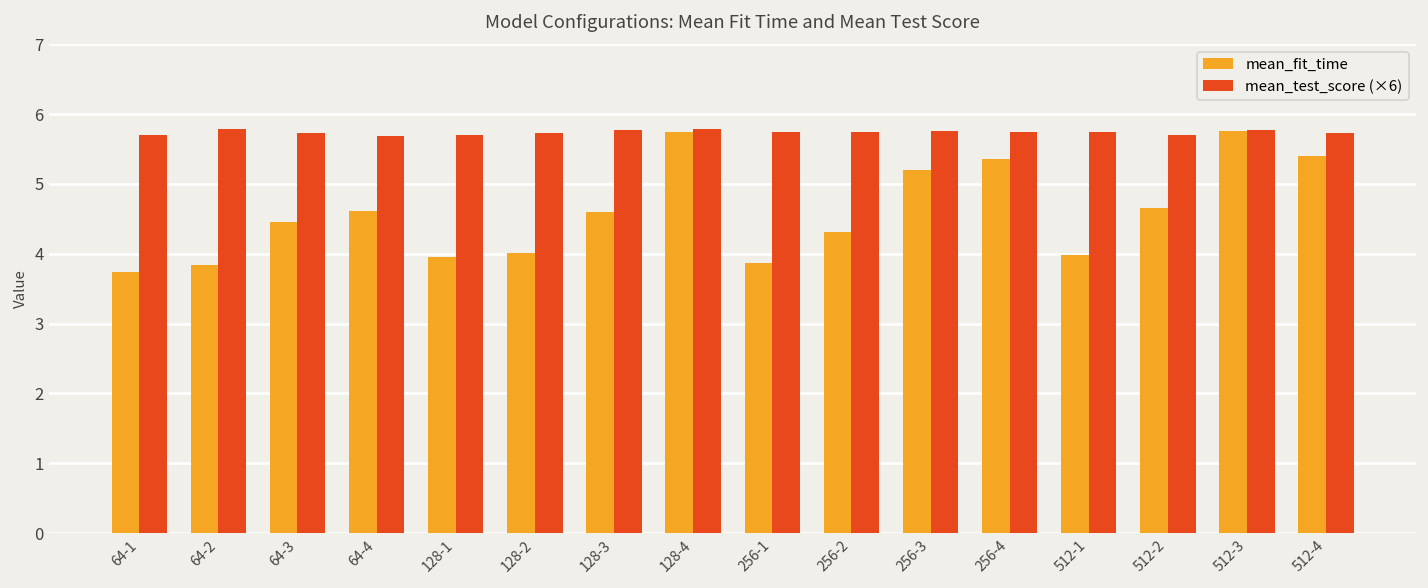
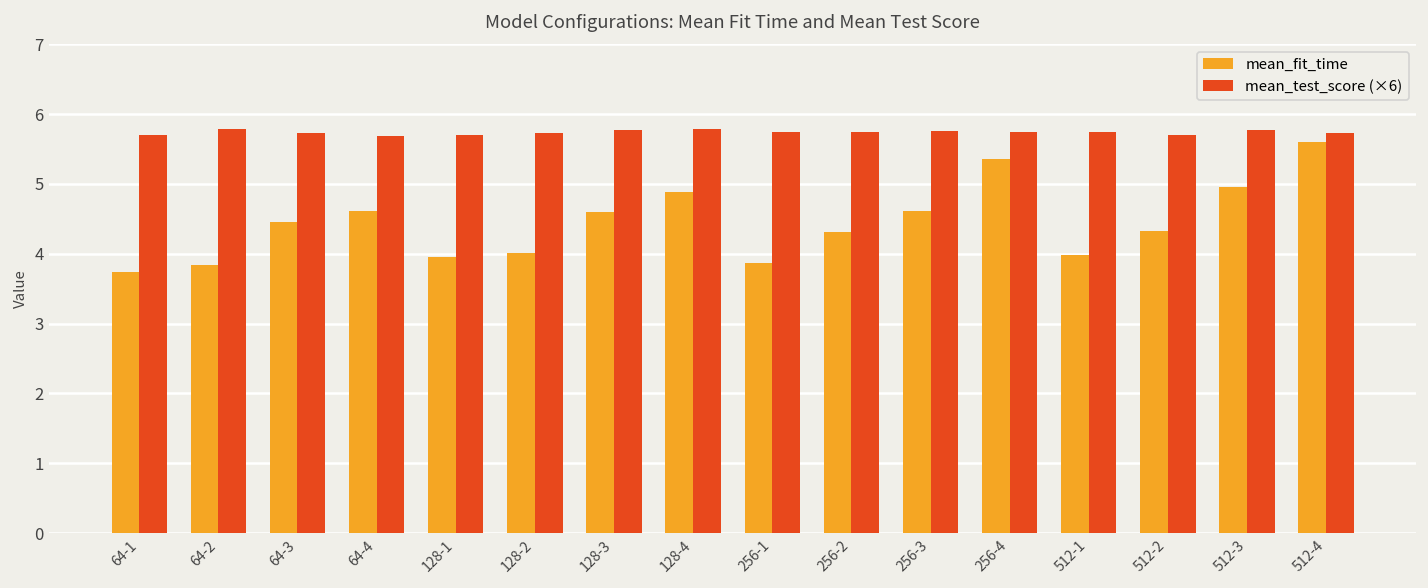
mean_fit_time, 128-4: 5.7 -> 4.9
mean_fit_time, 256-3: 5.2 -> 4.6
mean_fit_time, 512-2: 4.7 -> 4.3
mean_fit_time, 512-3: 5.8 -> 5.0
mean_fit_time, 512-4: 5.4 -> 5.6
